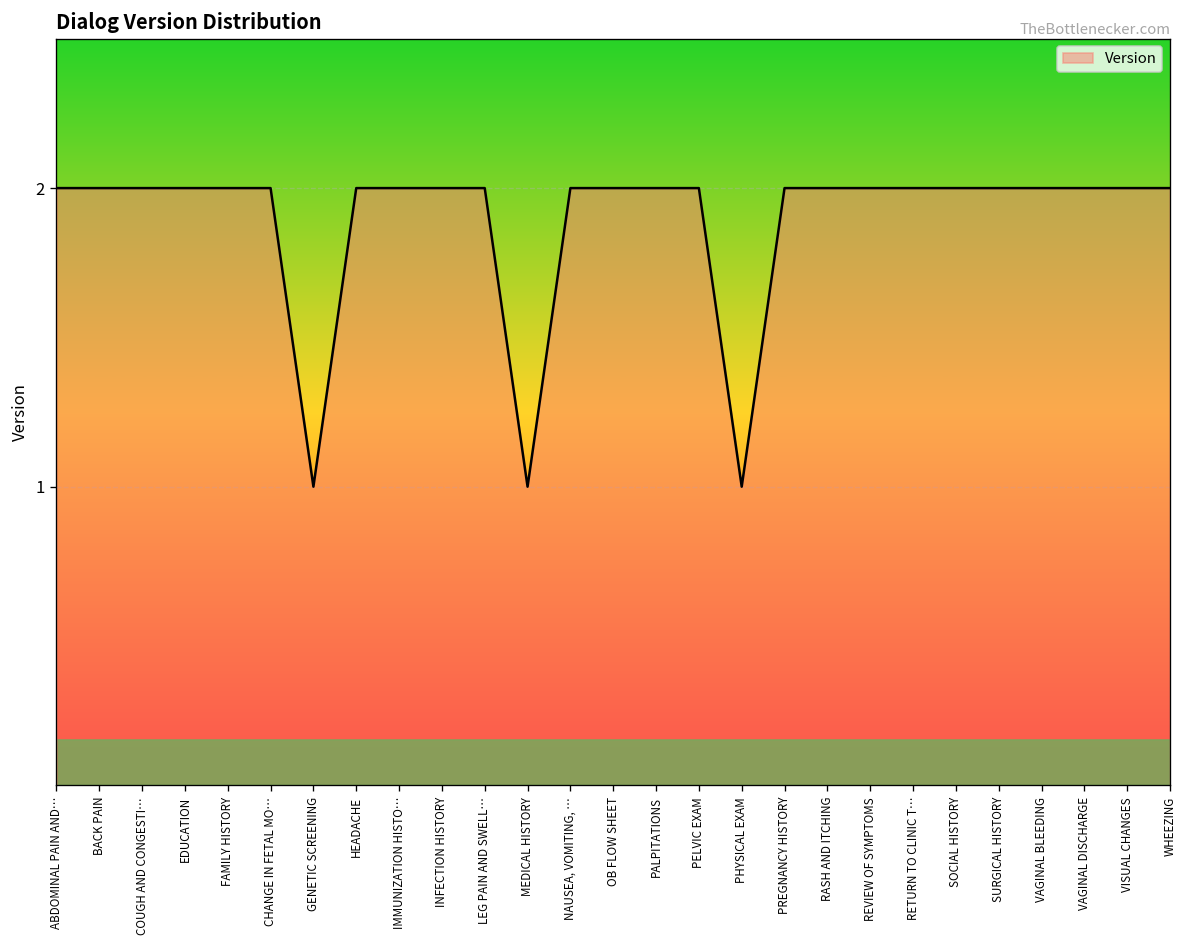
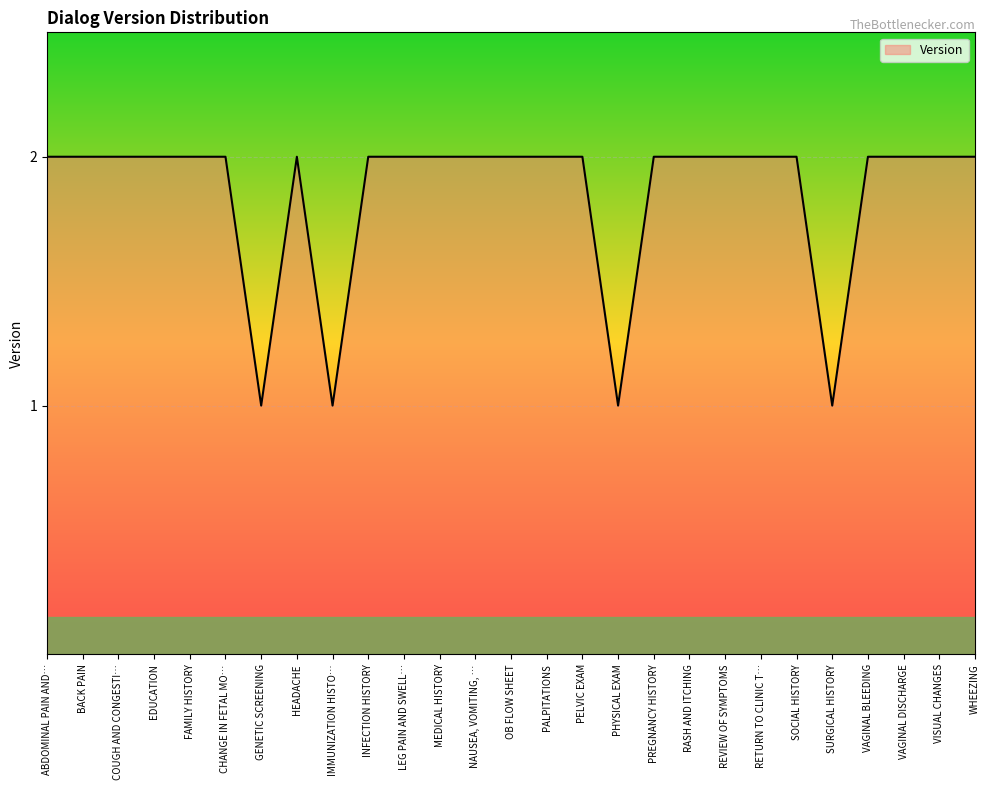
Version, IMMUNIZATION HISTO…: 2 -> 1
Version, MEDICAL HISTORY: 1 -> 2
Version, SURGICAL HISTORY: 2 -> 1
